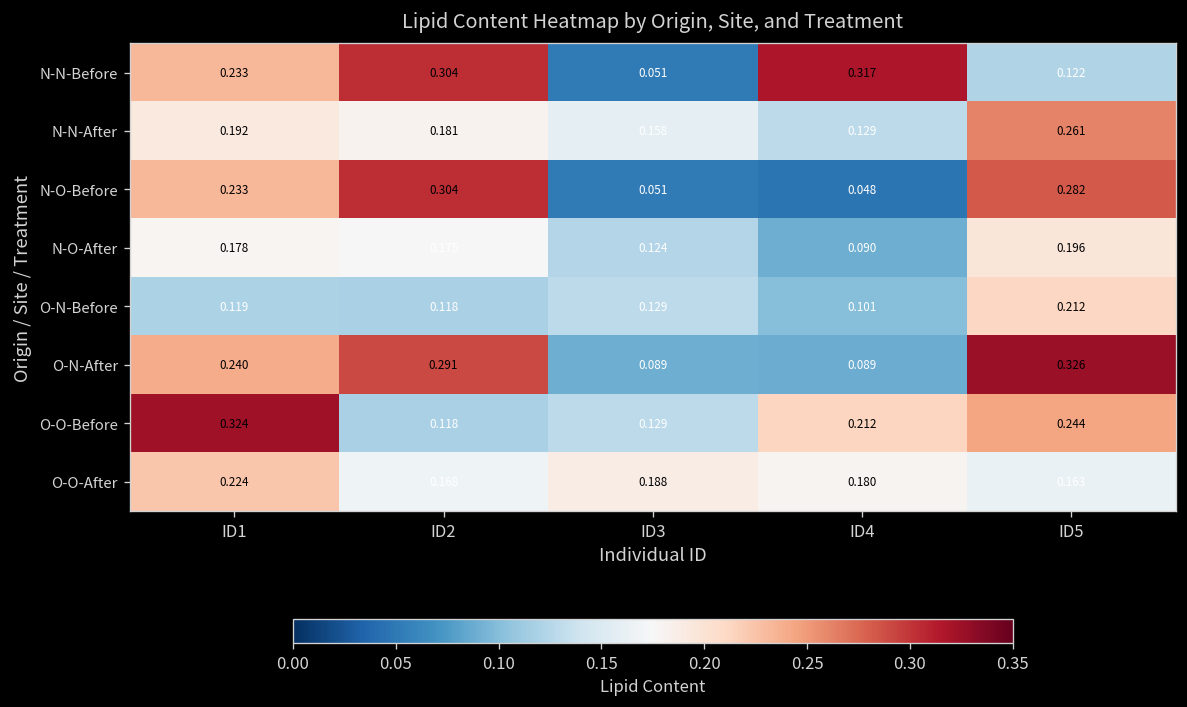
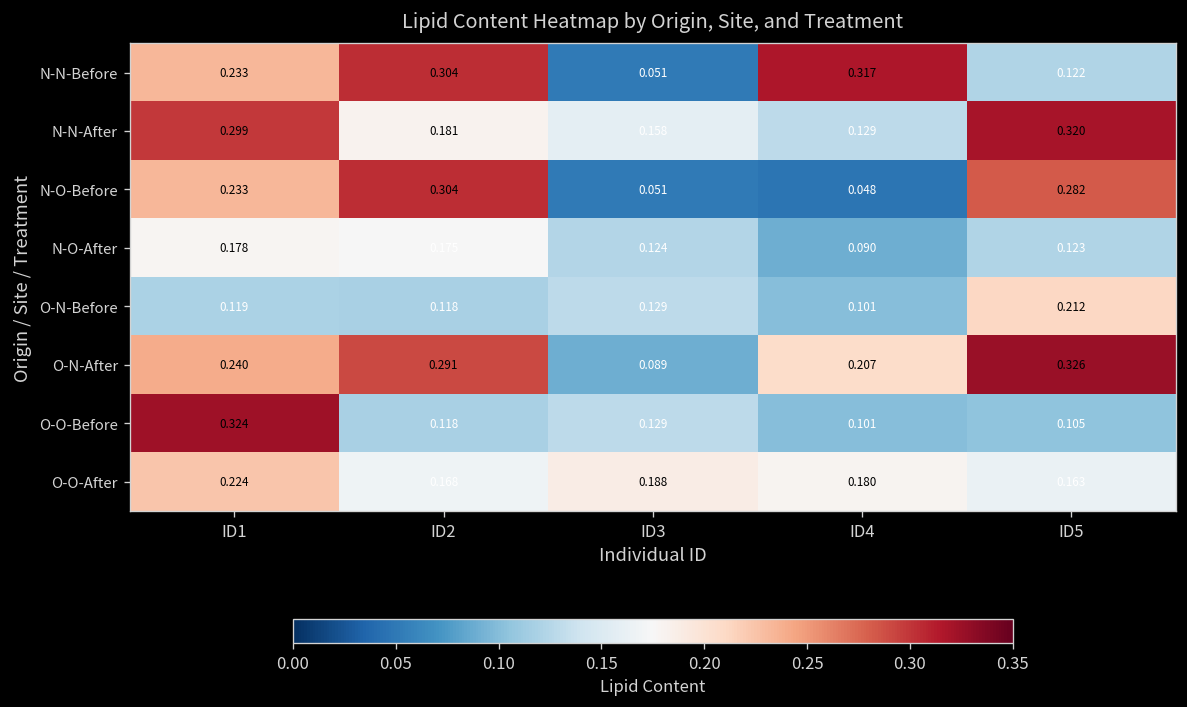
N-N-After, ID1: 0.192 -> 0.299
N-N-After, ID5: 0.261 -> 0.320
N-O-After, ID5: 0.196 -> 0.123
O-N-After, ID4: 0.089 -> 0.207
O-O-Before, ID4: 0.212 -> 0.101
O-O-Before, ID5: 0.244 -> 0.105
